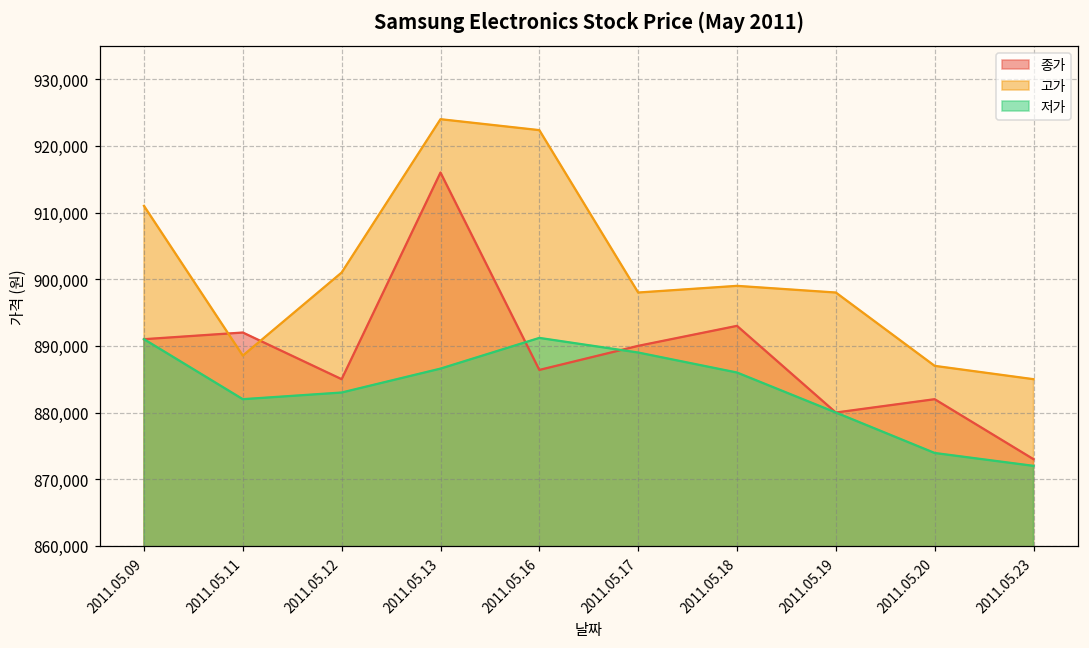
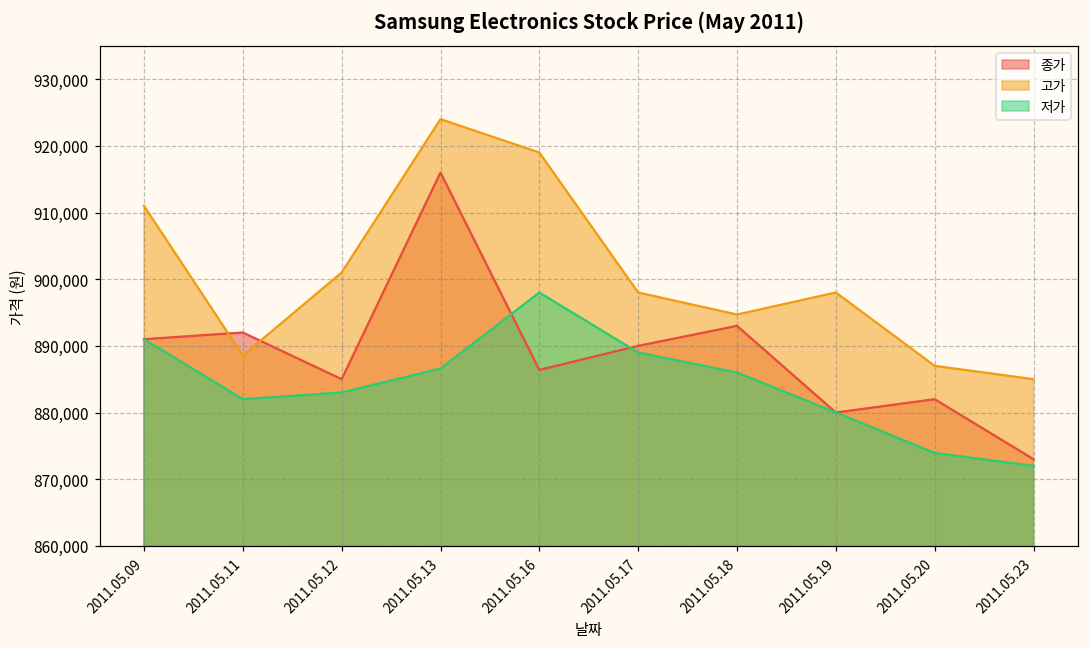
고가, 2011.05.16: 922,000 -> 919,000
저가, 2011.05.16: 891,000 -> 898,000
고가, 2011.05.18: 899,000 -> 895,000
